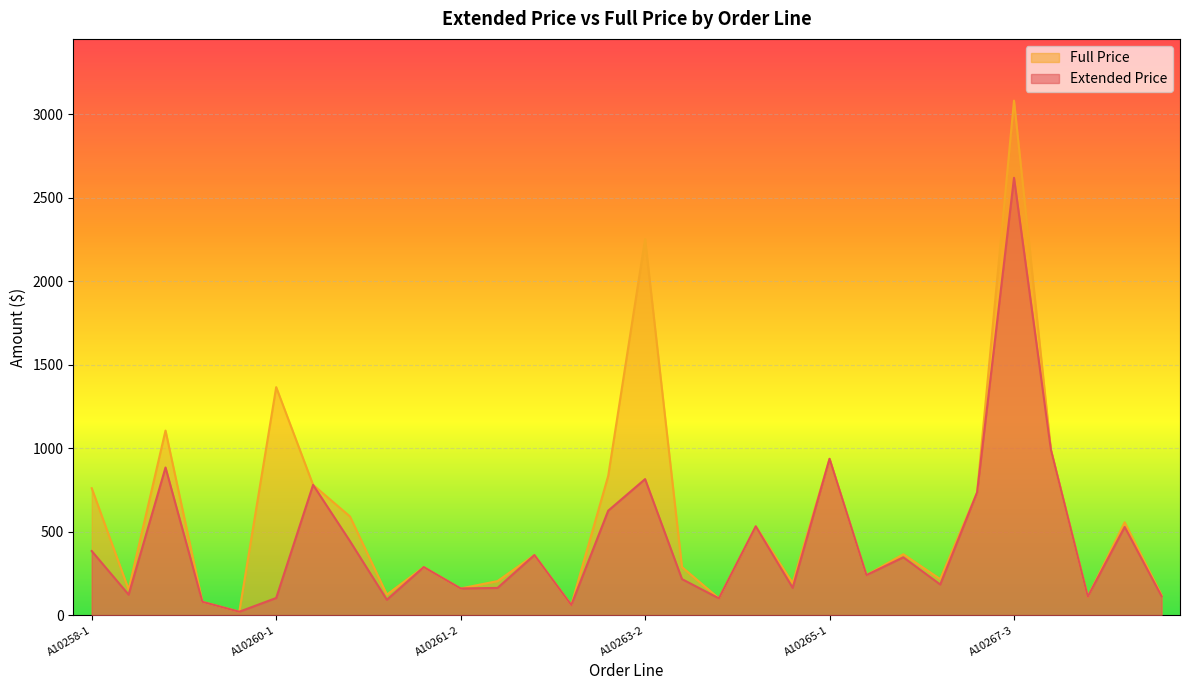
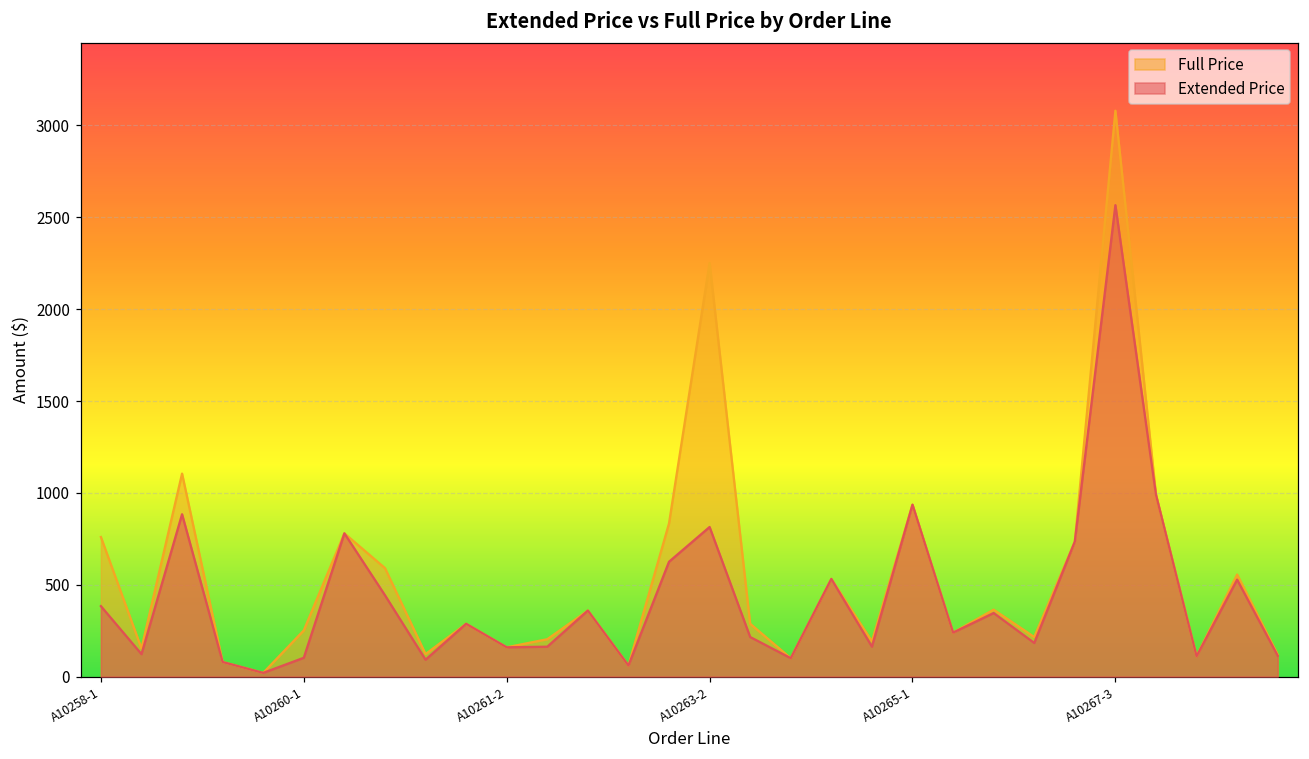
Full Price, A10260-1: 1370 -> 250
Extended Price, A10267-3: 2620 -> 2570
